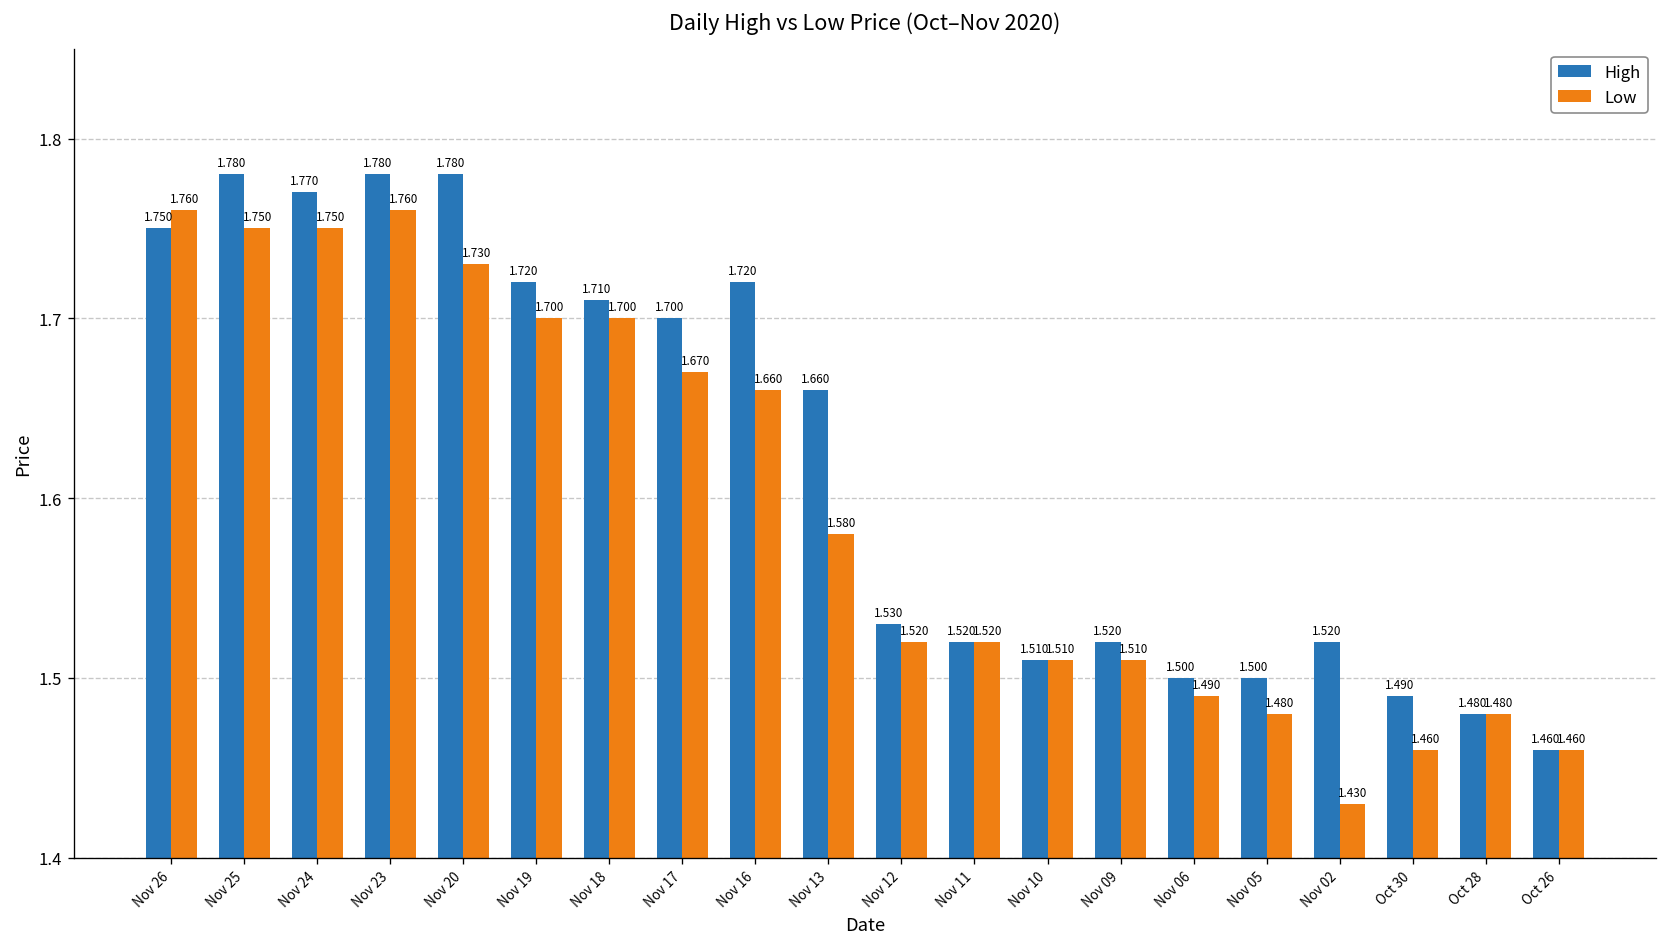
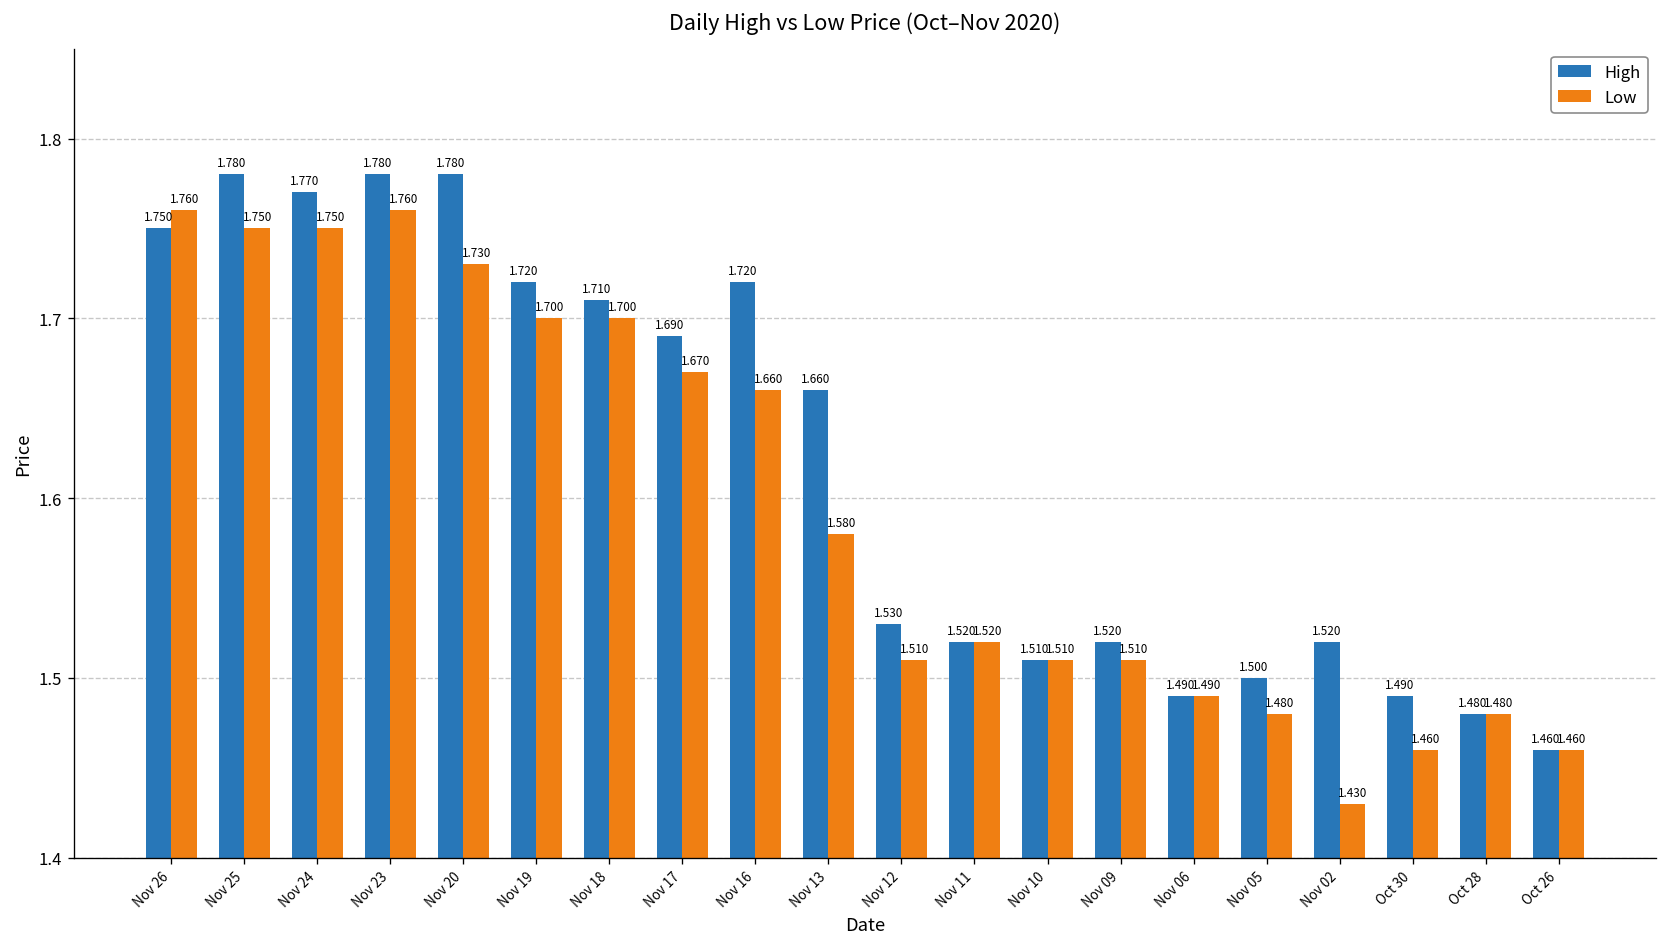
High, Nov 17: 1.700 -> 1.690
Low, Nov 12: 1.520 -> 1.510
High, Nov 06: 1.500 -> 1.490
